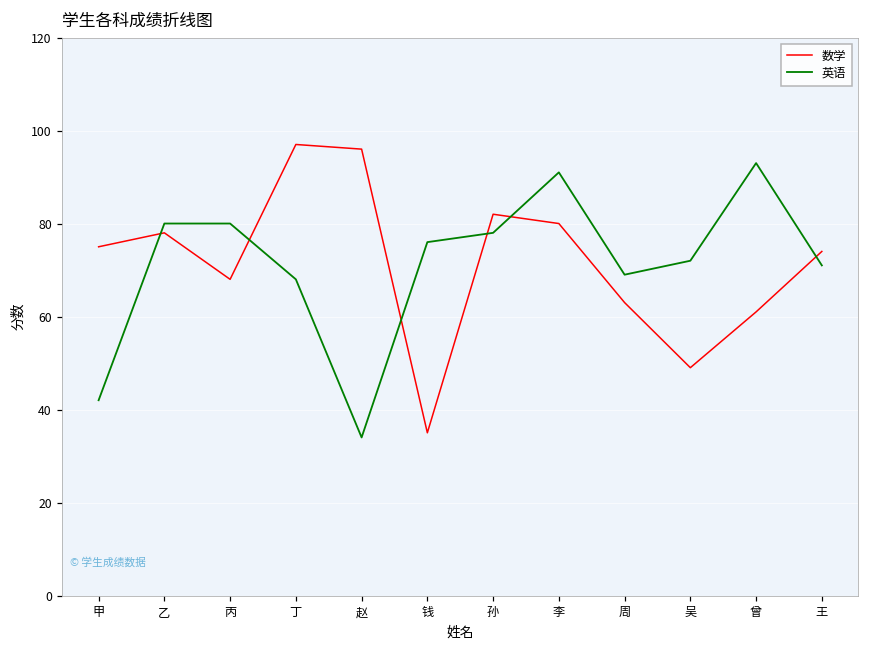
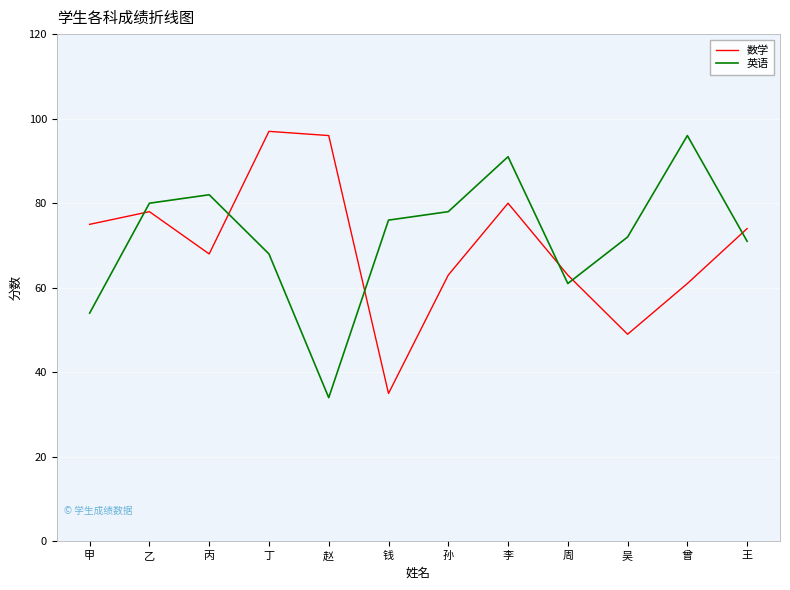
英语, 甲: 42 -> 54
英语, 丙: 80 -> 82
数学, 孙: 82 -> 63
英语, 周: 69 -> 61
英语, 曾: 93 -> 96
